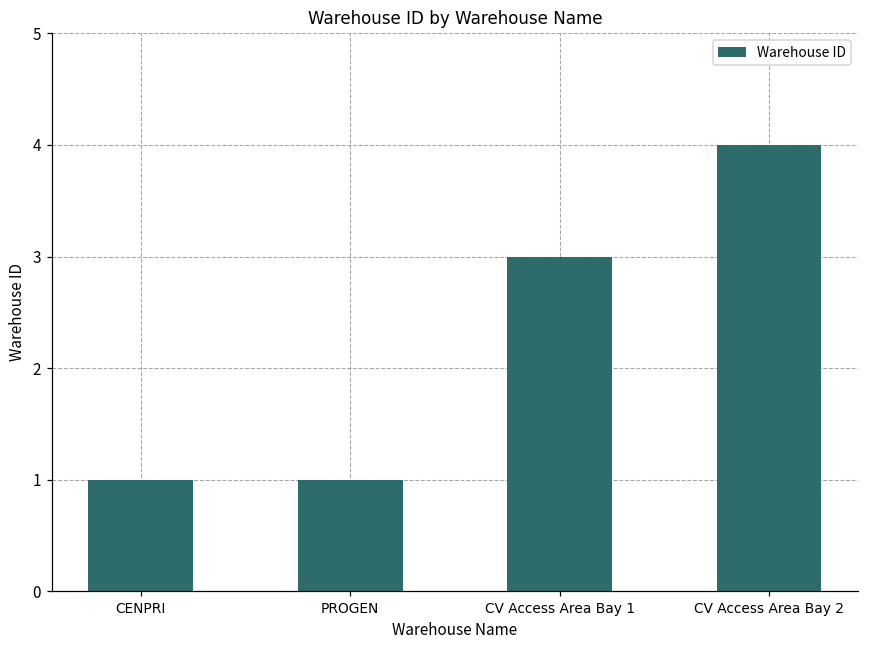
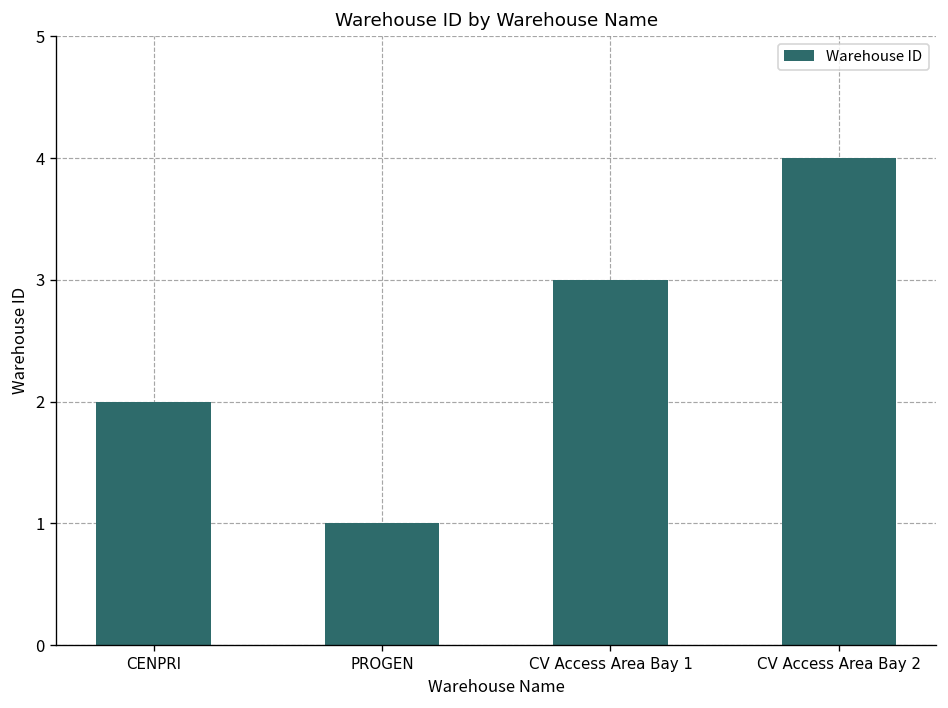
CENPRI: 1 -> 2
